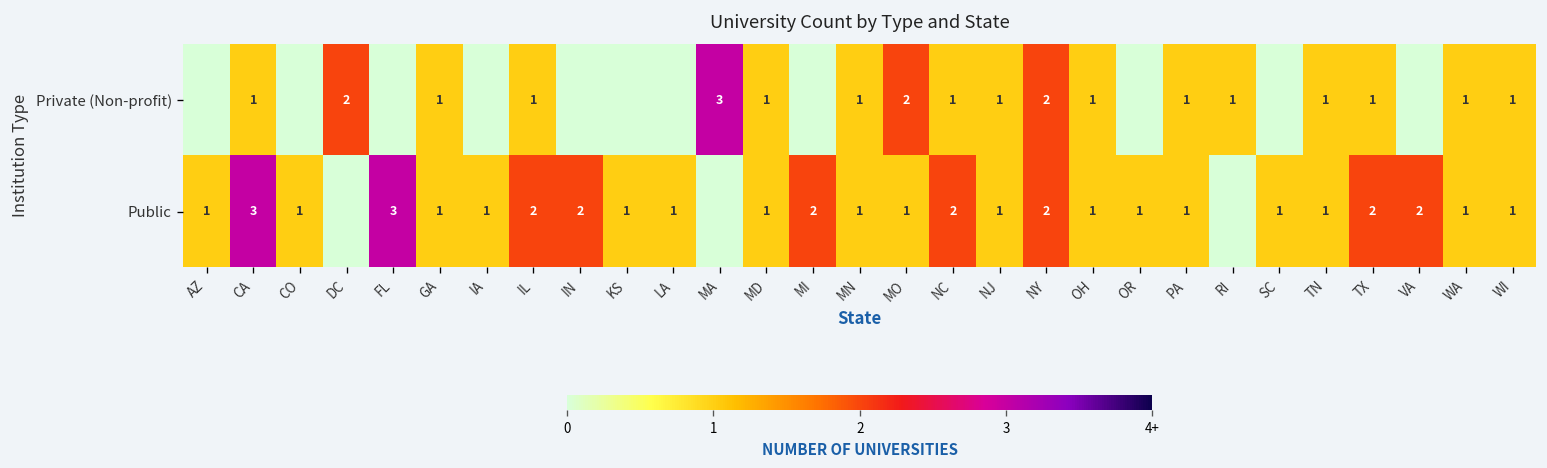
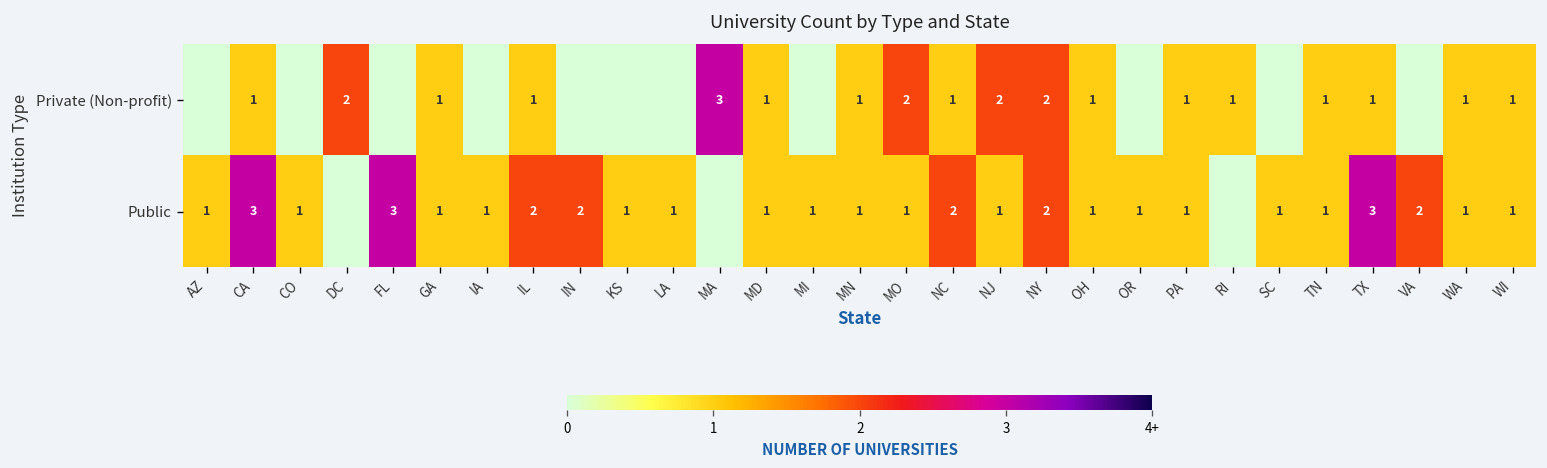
Private (Non-profit), NJ: 1 -> 2
Public, MI: 2 -> 1
Public, TX: 2 -> 3
